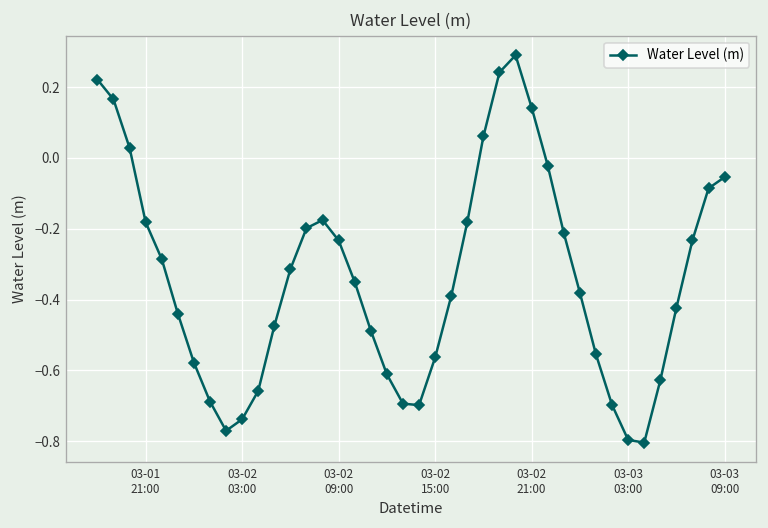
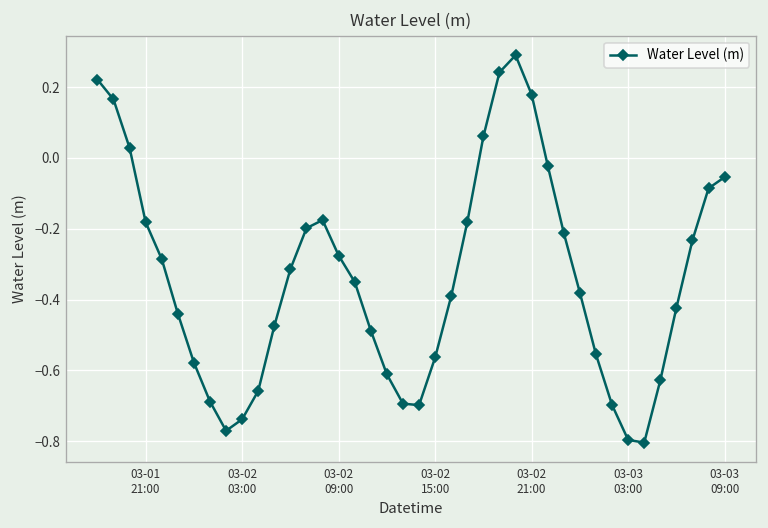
03-02 09:00: -0.23 -> -0.28
03-02 21:00: 0.14 -> 0.18
